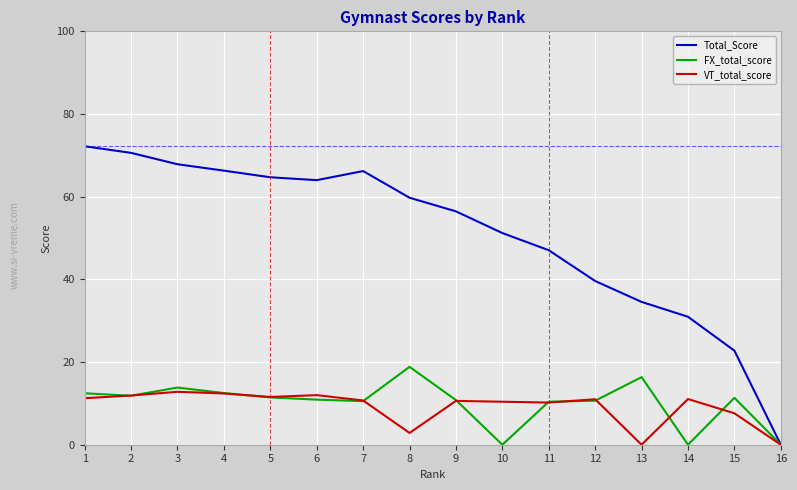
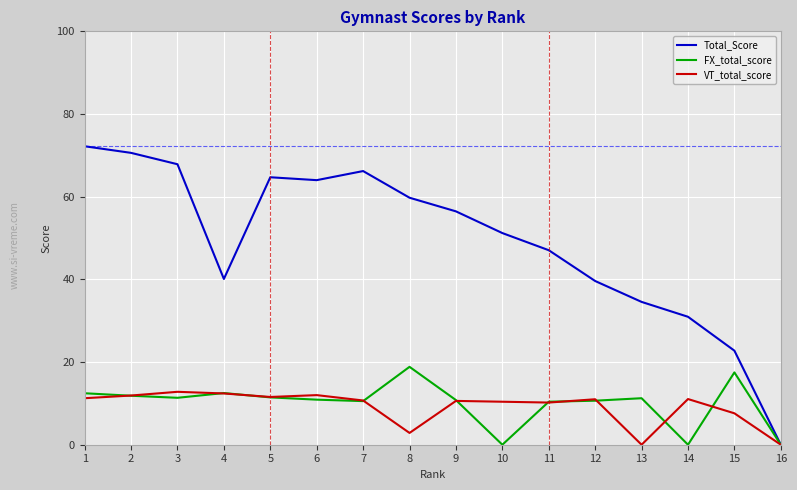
FX_total_score, 3: 14 -> 11
Total_Score, 4: 66 -> 40
FX_total_score, 13: 16 -> 11
FX_total_score, 15: 11 -> 17
